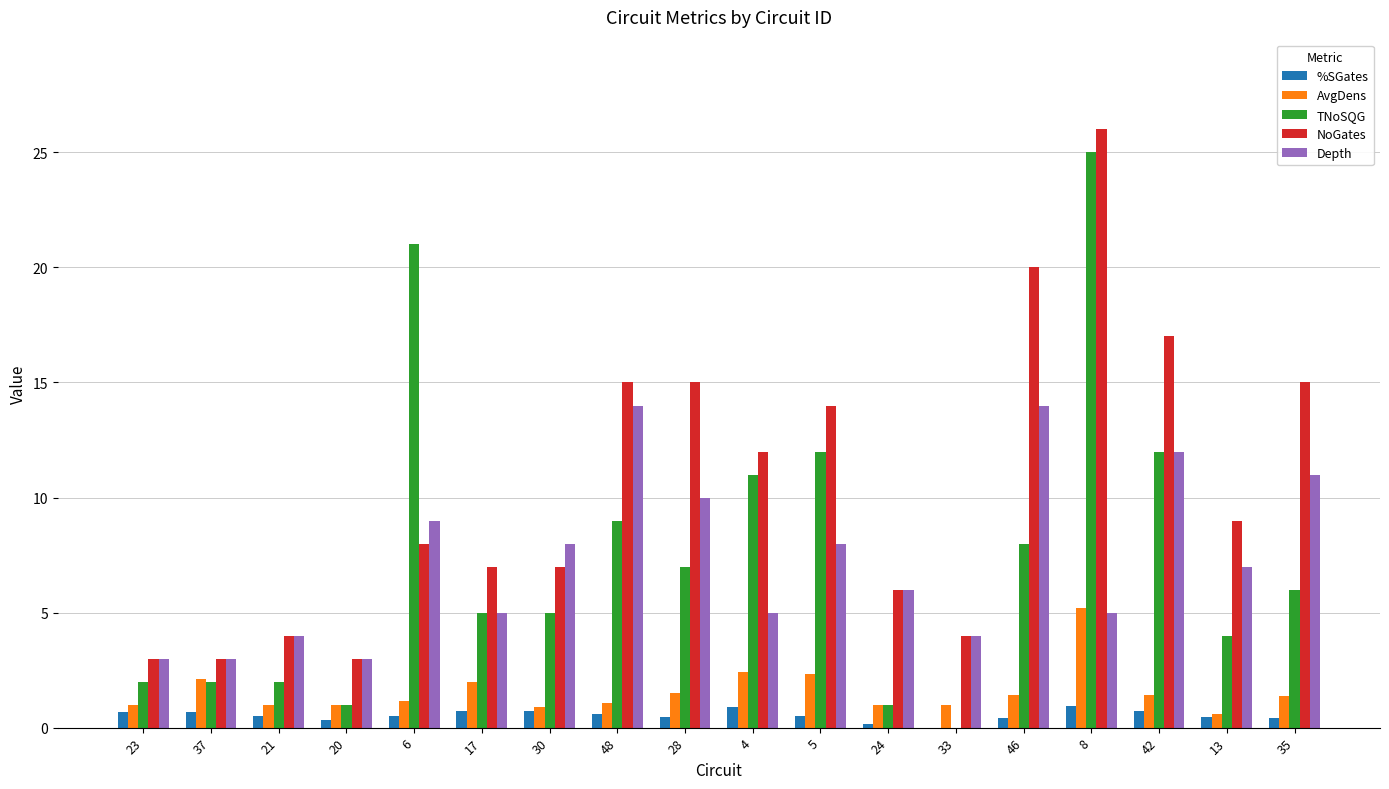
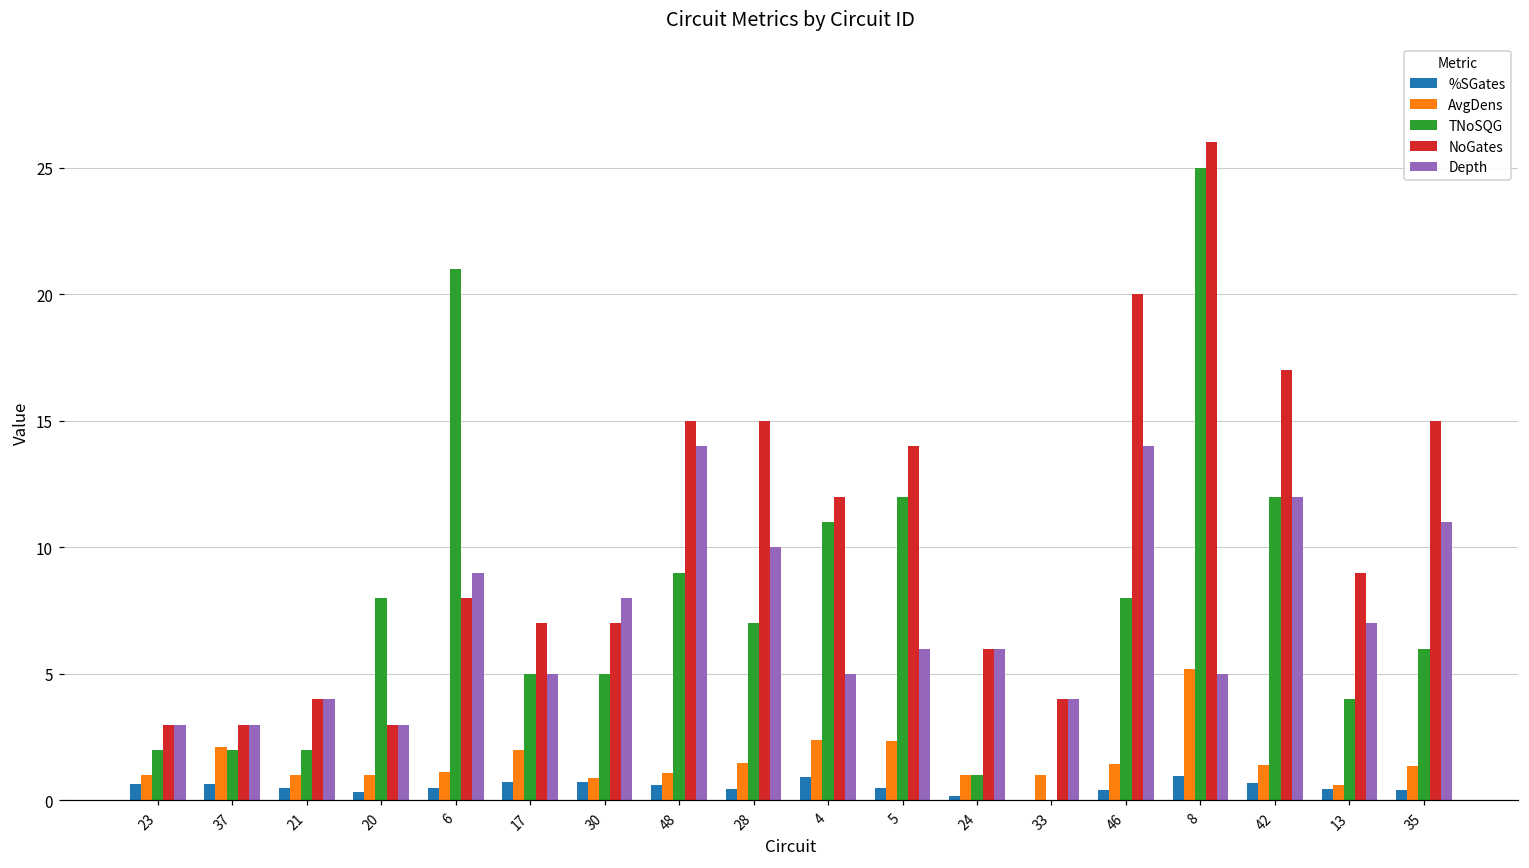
TNoSQG, 20: 1 -> 8
Depth, 5: 8 -> 6
